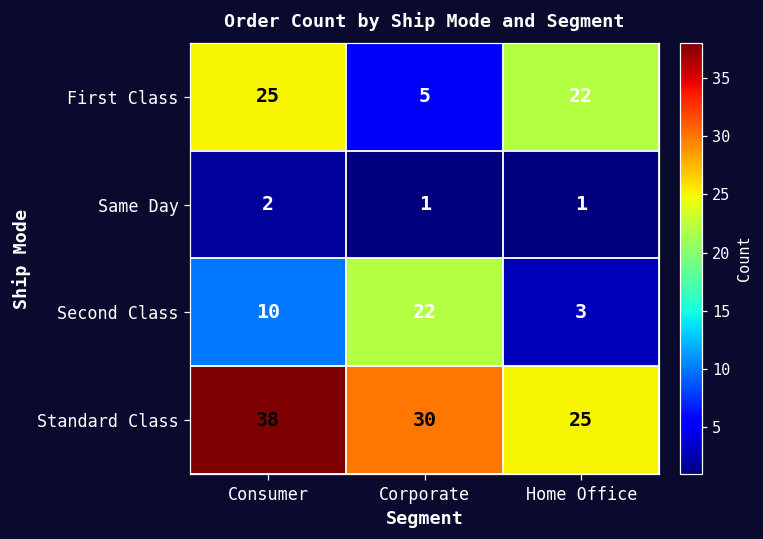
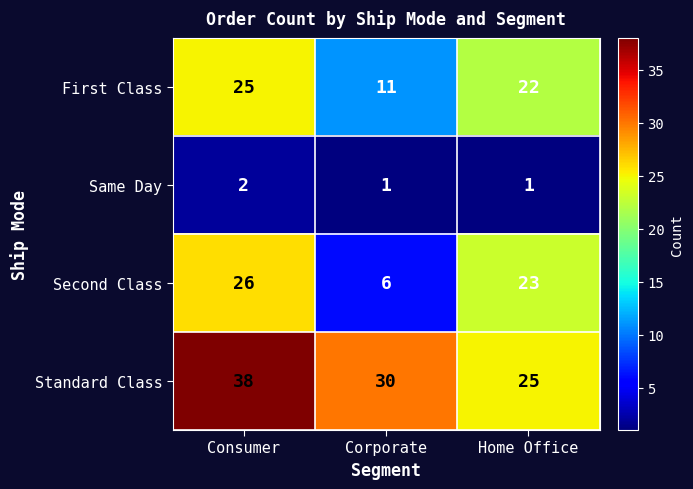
First Class, Corporate: 5 -> 11
Second Class, Consumer: 10 -> 26
Second Class, Corporate: 22 -> 6
Second Class, Home Office: 3 -> 23
